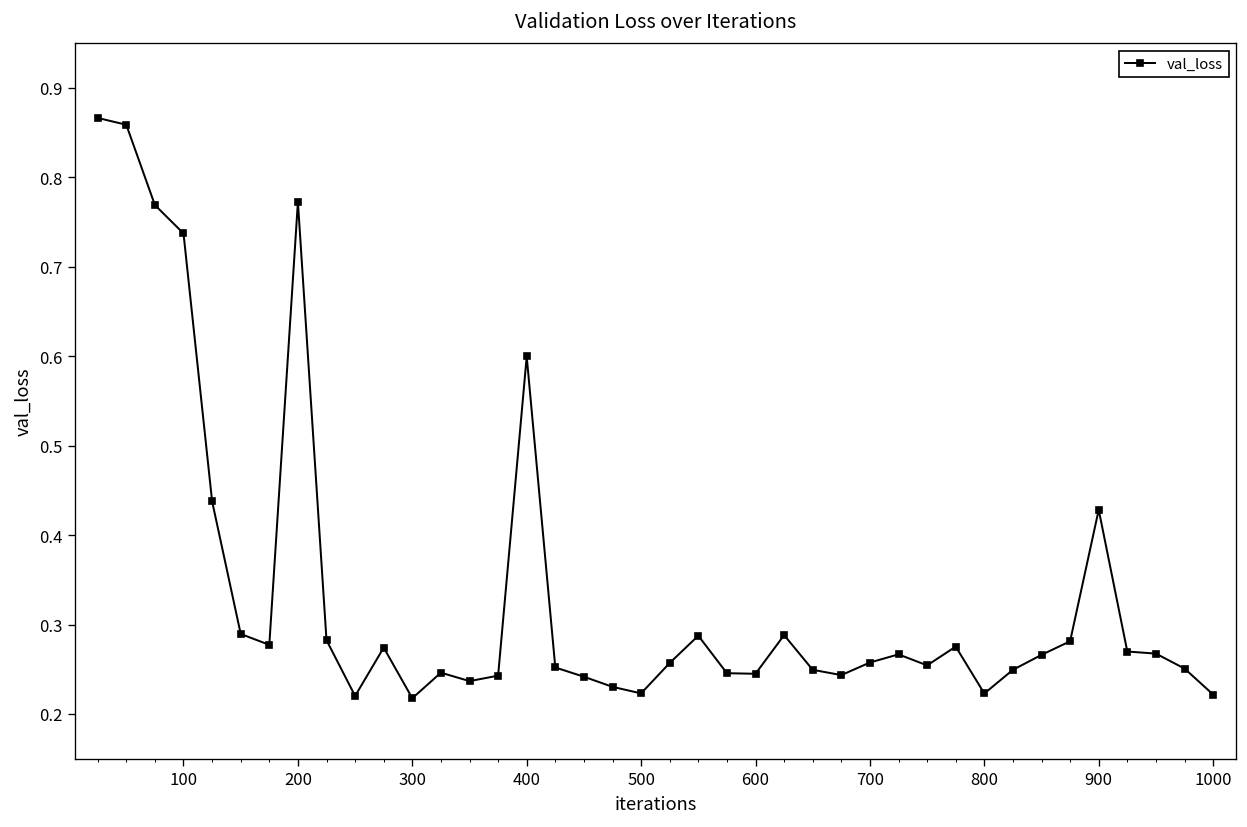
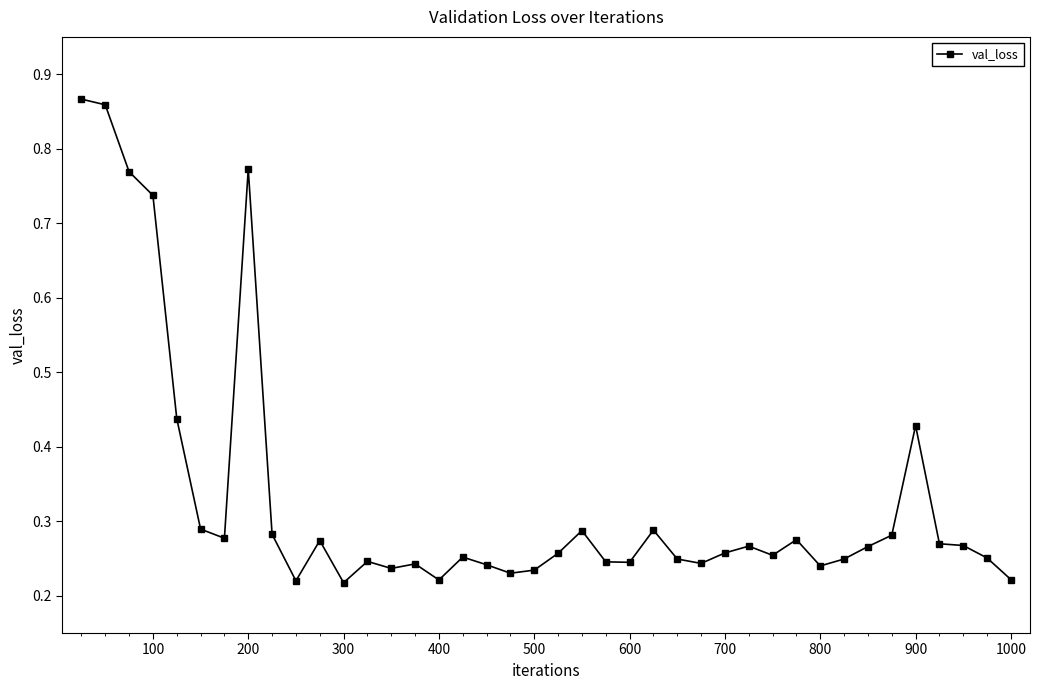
400: 0.60 -> 0.22
500: 0.22 -> 0.23
800: 0.22 -> 0.24
